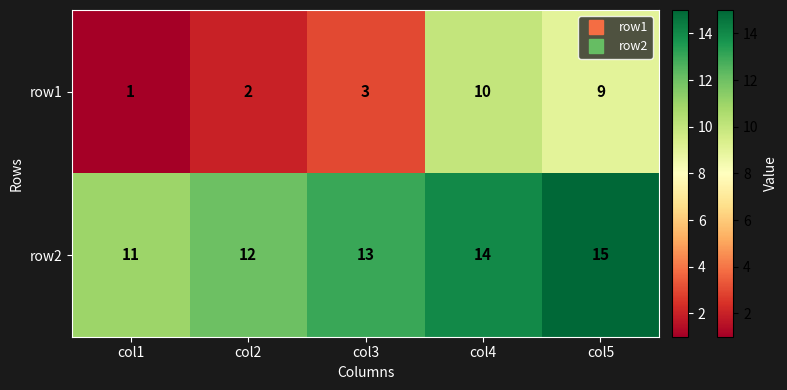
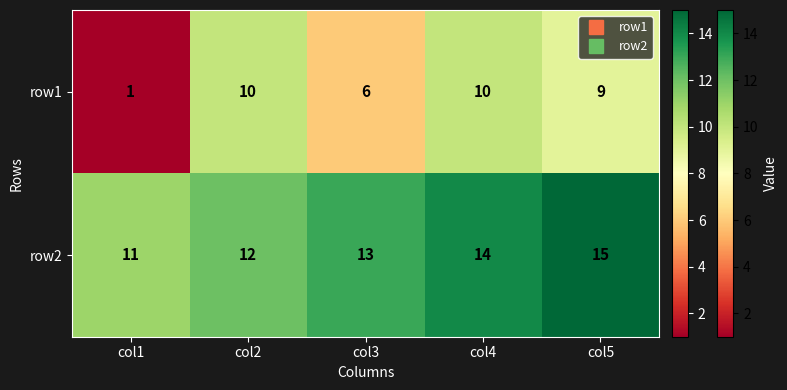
row1, col2: 2 -> 10
row1, col3: 3 -> 6
